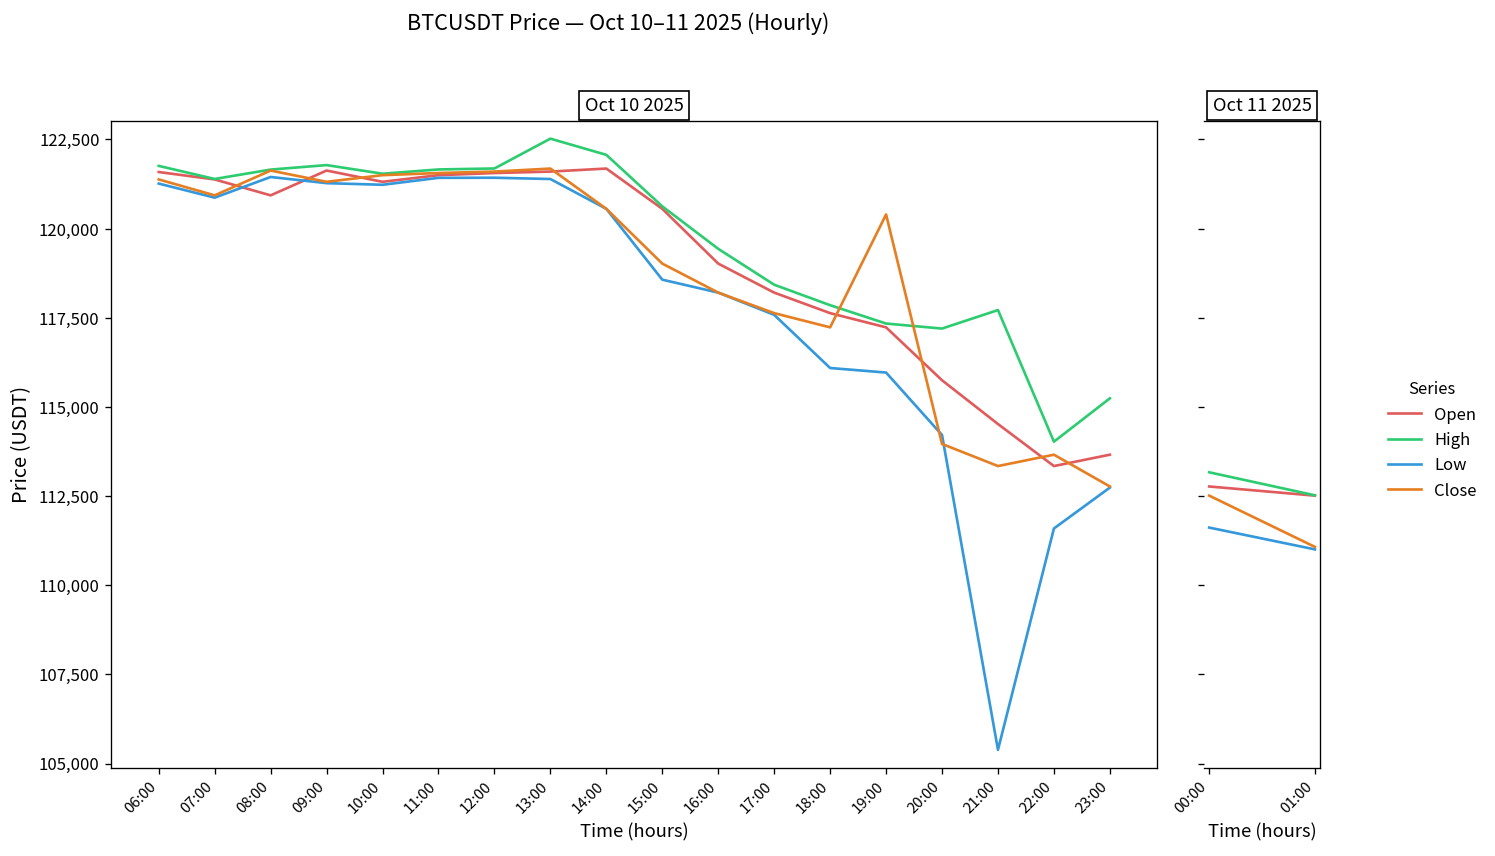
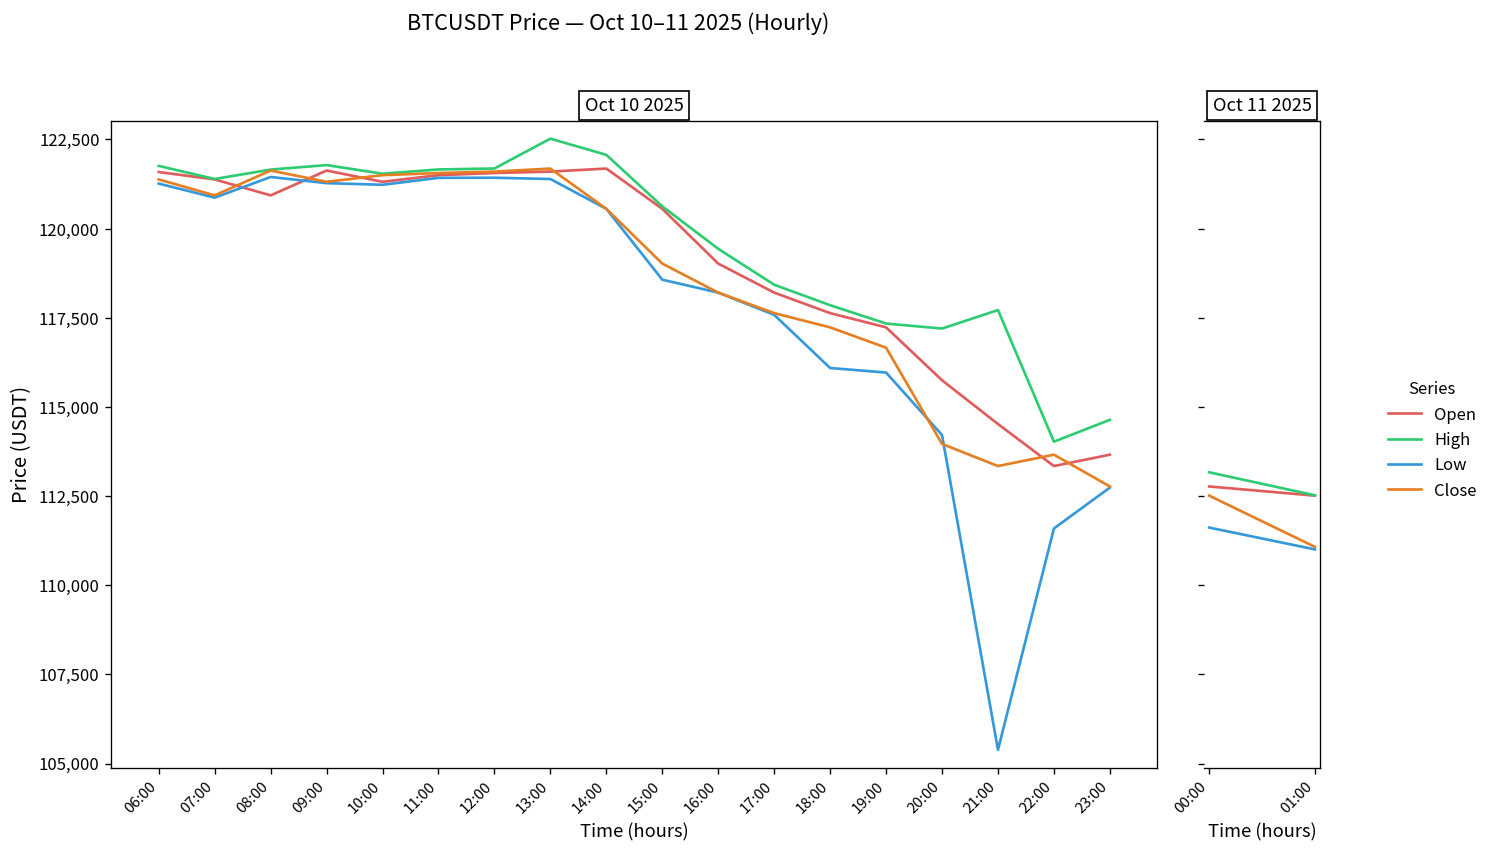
Oct 10 2025, Close, 19:00: 120,400 -> 116,700
Oct 10 2025, High, 23:00: 115,200 -> 114,600
